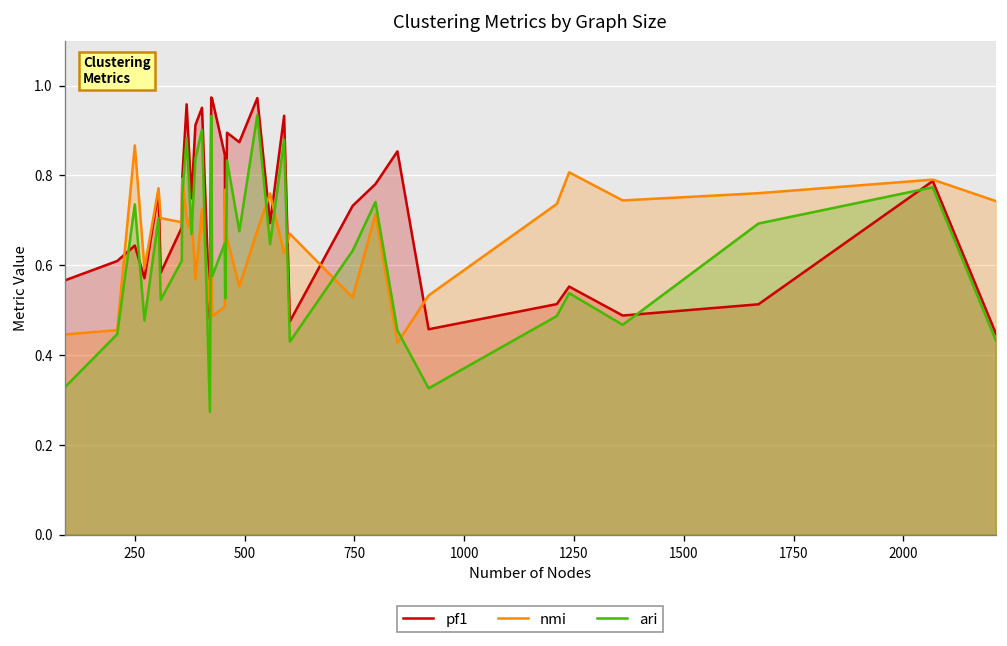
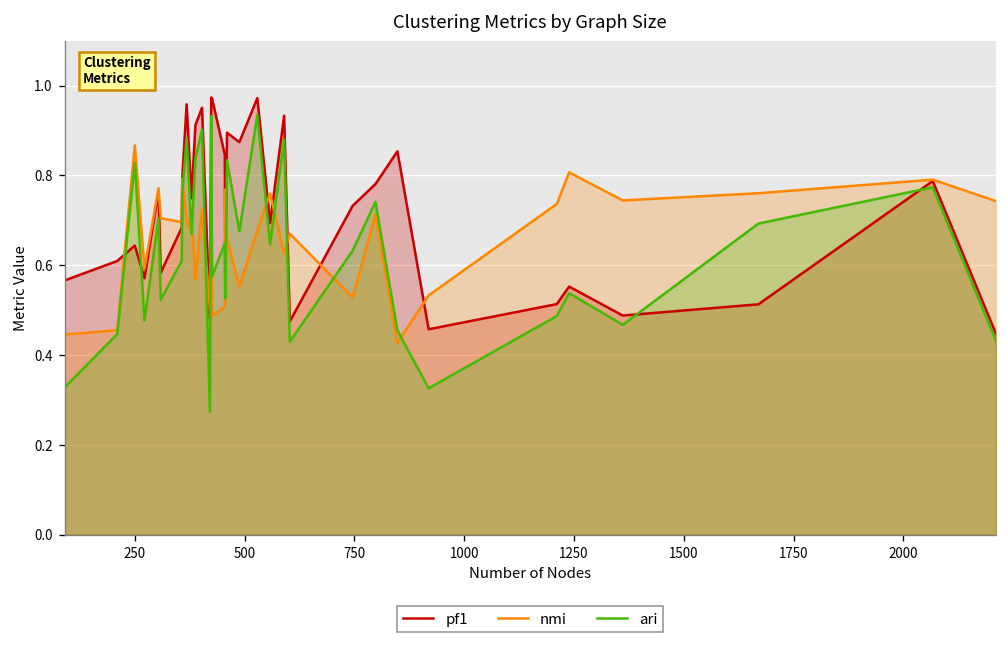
ari, 250: 0.74 -> 0.83
